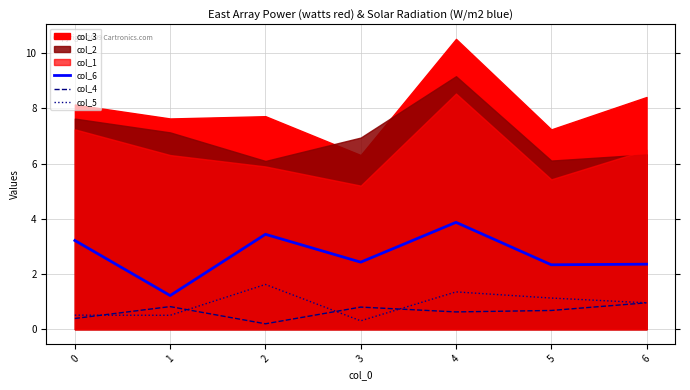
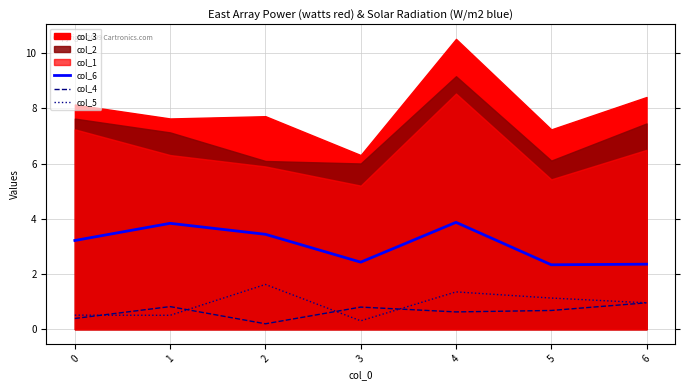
col_6, 1: 1.2 -> 3.8
col_2, 3: 6.9 -> 6.0
col_2, 6: 6.3 -> 7.5
